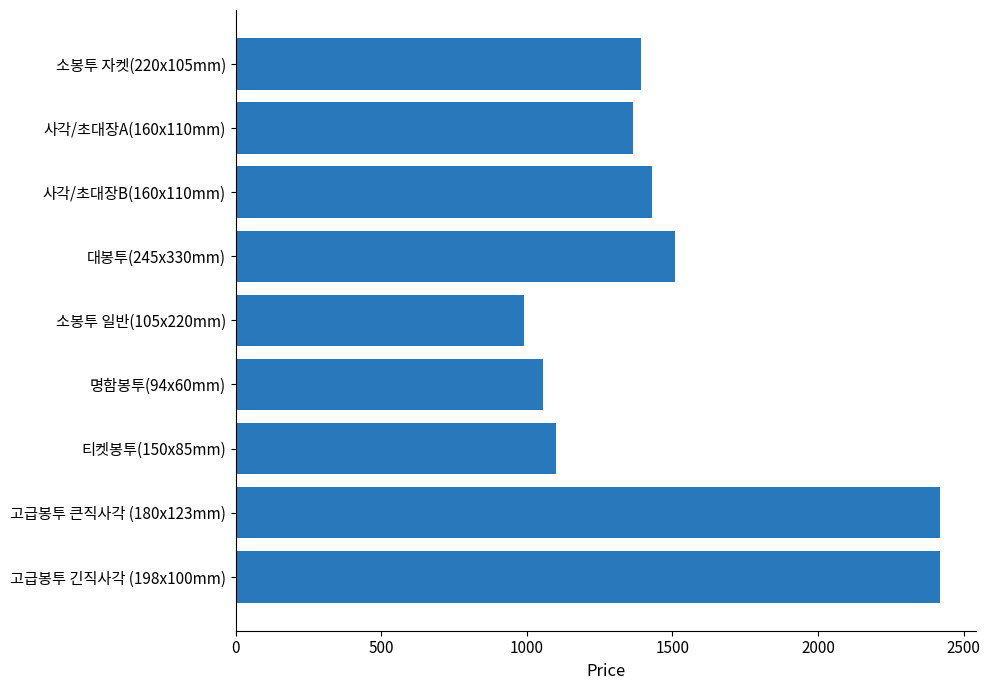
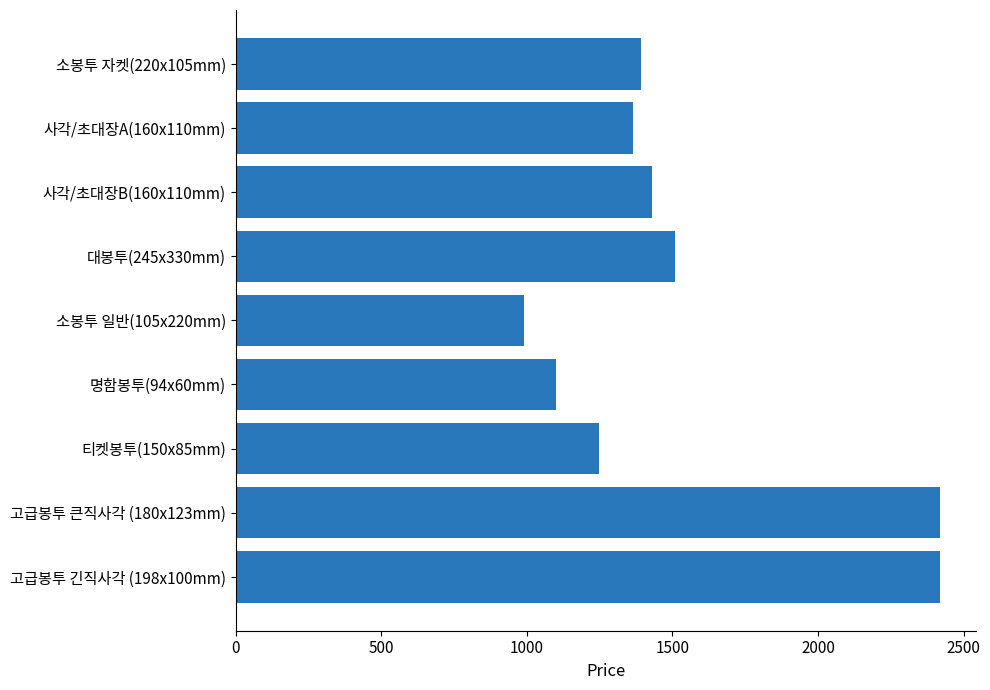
명함봉투(94x60mm): 1060 -> 1100
티켓봉투(150x85mm): 1100 -> 1250
